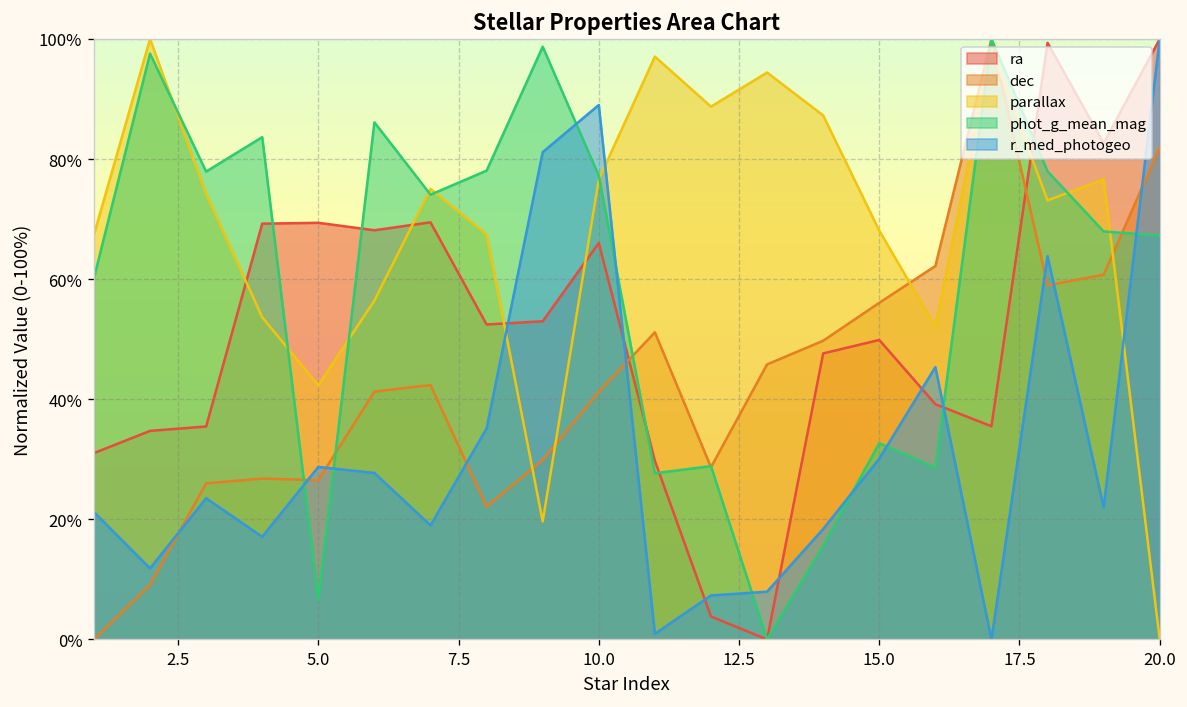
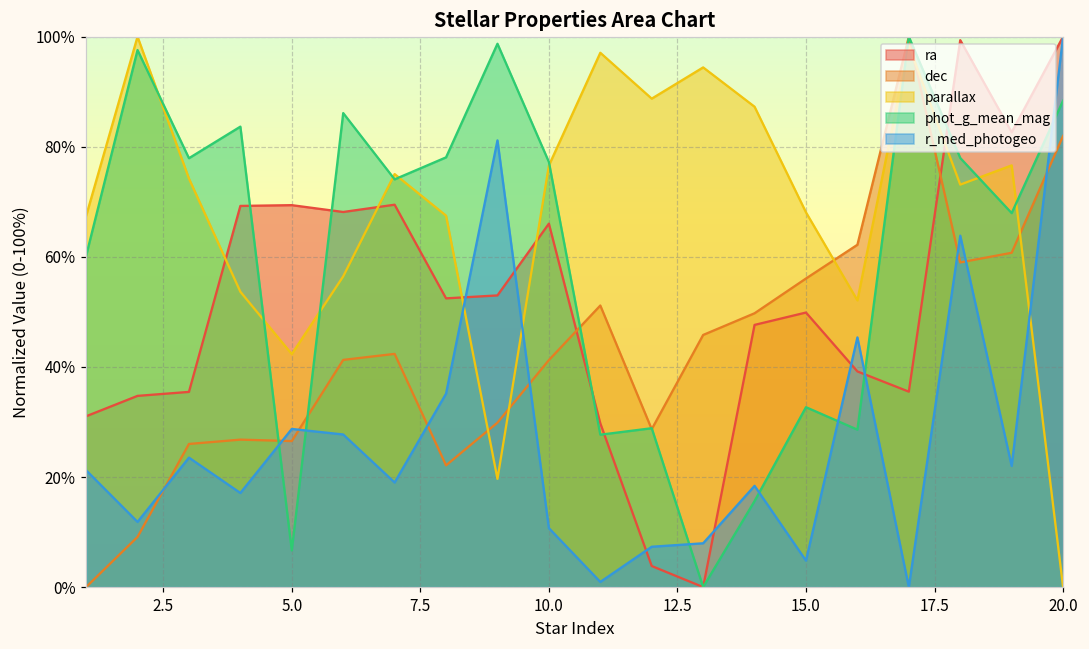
r_med_photogeo, 10.0: 89% -> 11%
r_med_photogeo, 15.0: 30% -> 5%
phot_g_mean_mag, 20.0: 67% -> 88%
